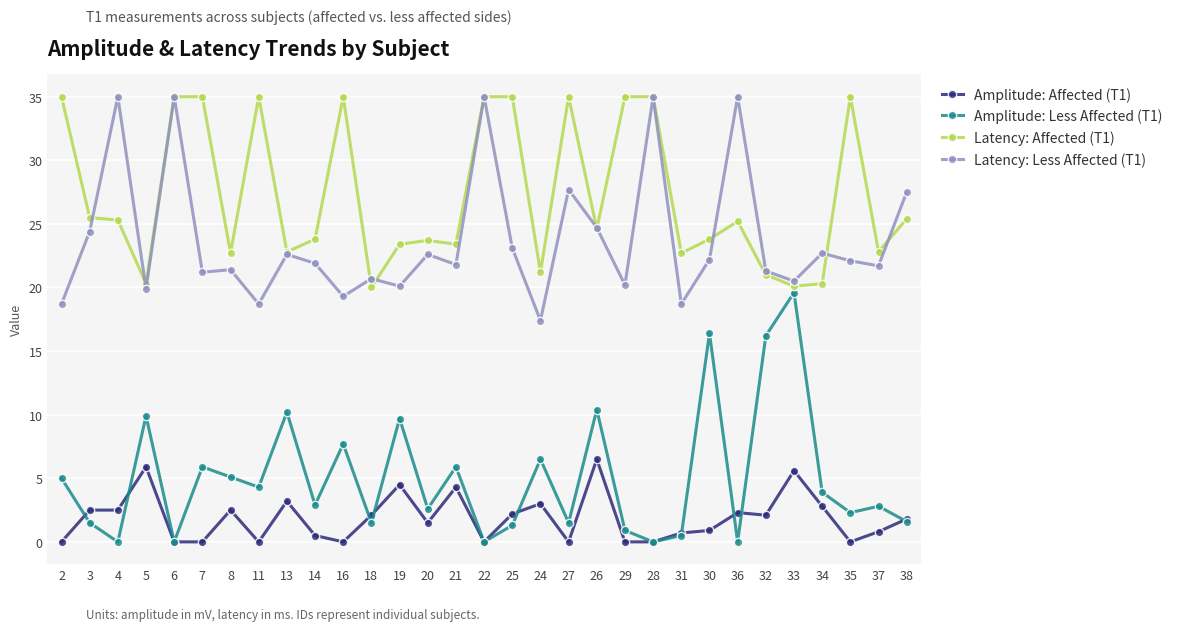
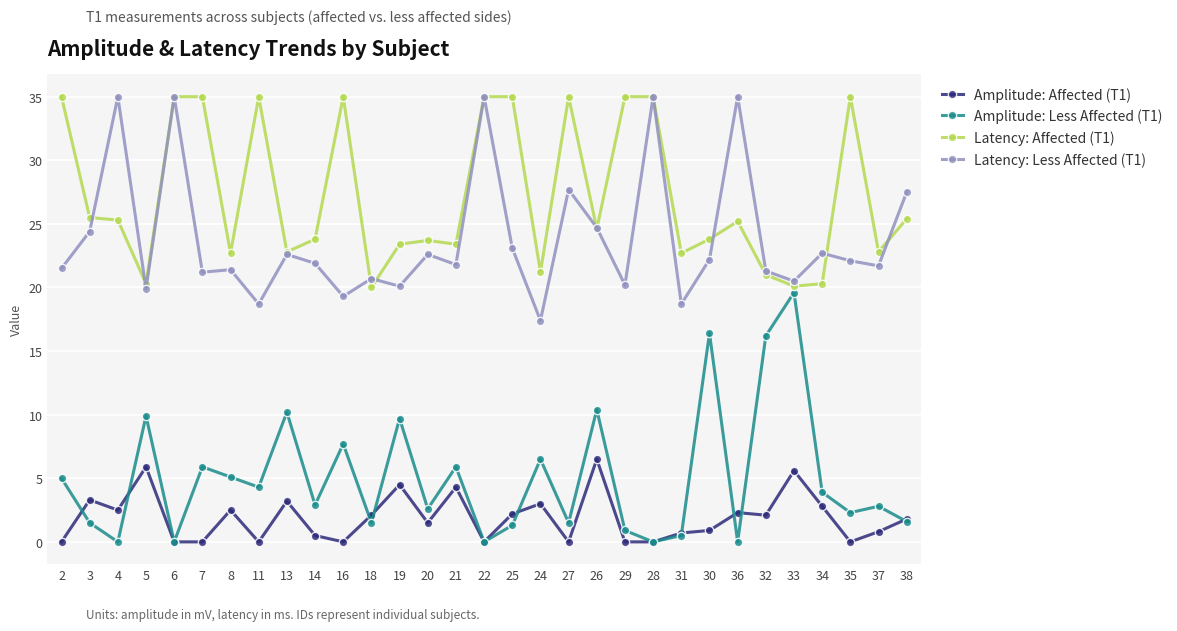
Latency: Less Affected (T1), 2: 18.7 -> 21.5
Amplitude: Affected (T1), 3: 2.5 -> 3.3
